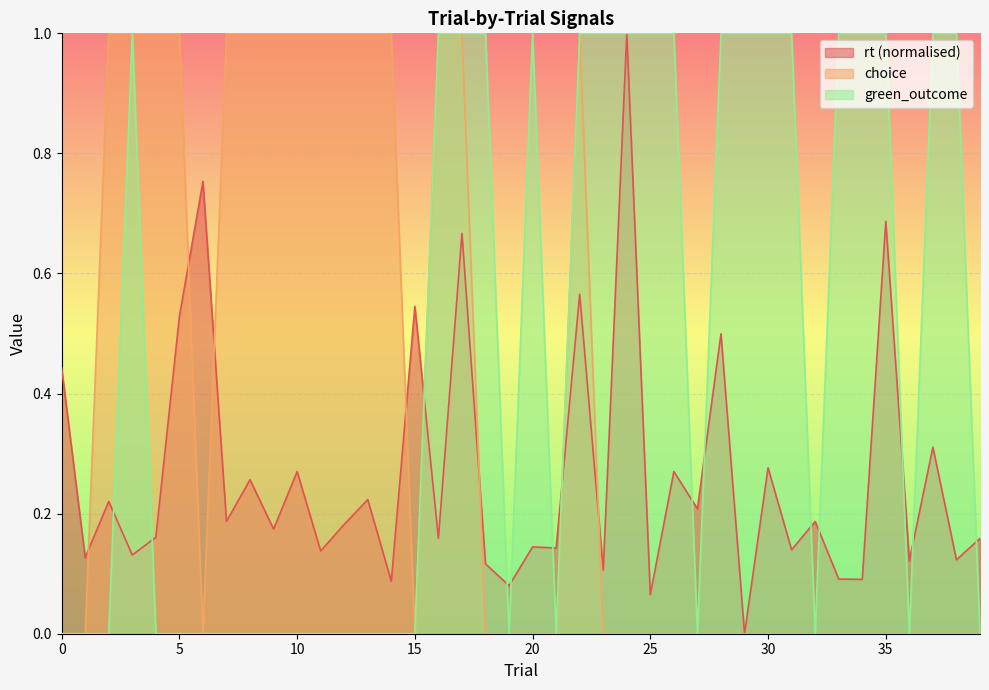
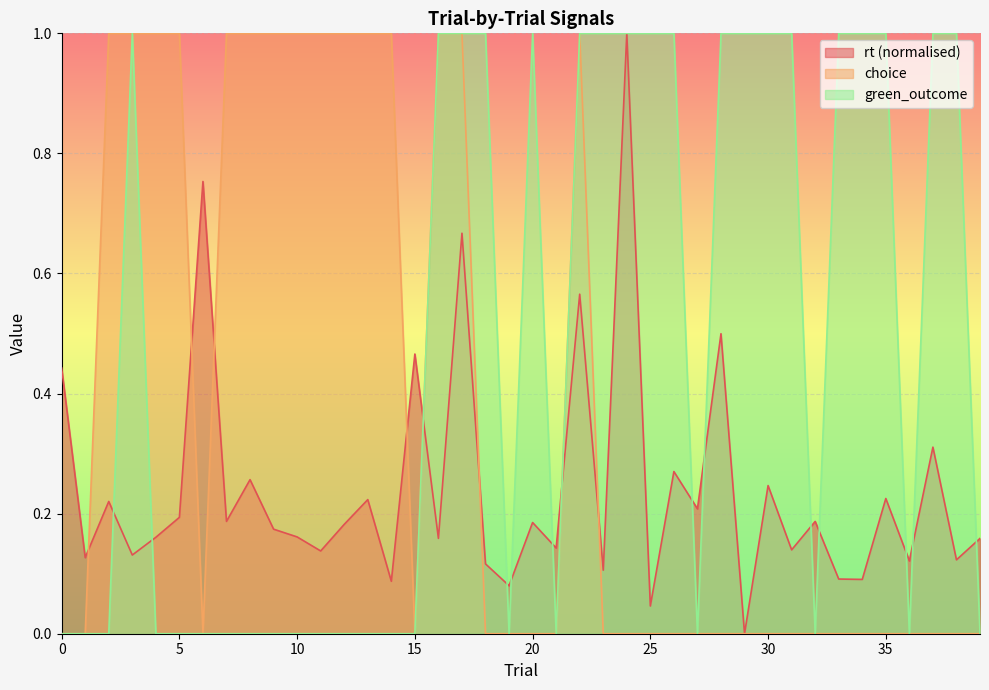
rt (normalised), 5: 0.53 -> 0.19
rt (normalised), 10: 0.27 -> 0.16
rt (normalised), 15: 0.55 -> 0.47
rt (normalised), 20: 0.14 -> 0.19
rt (normalised), 25: 0.07 -> 0.05
rt (normalised), 30: 0.28 -> 0.25
rt (normalised), 35: 0.69 -> 0.23
